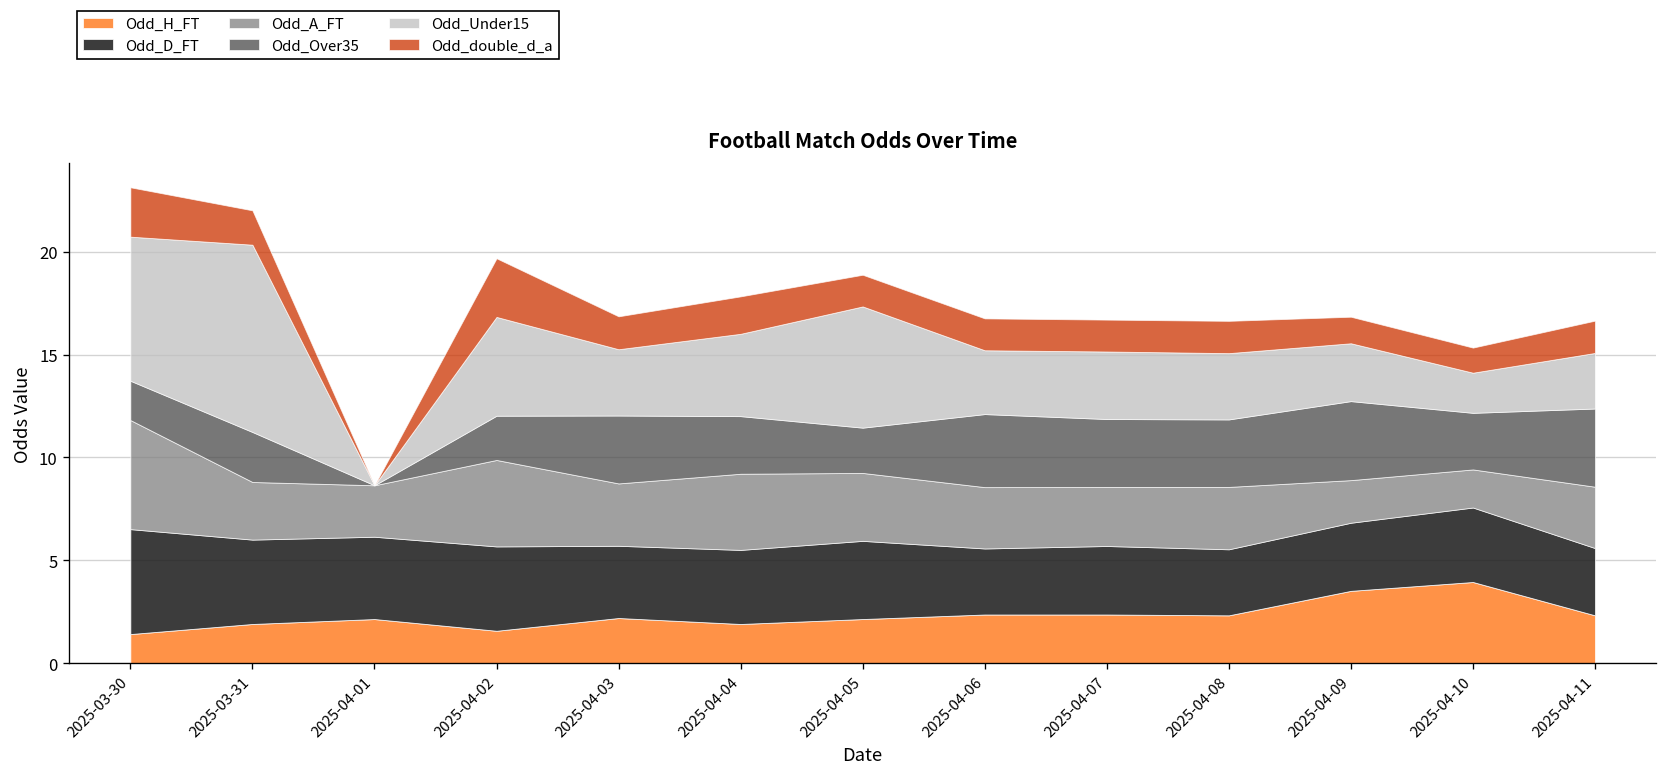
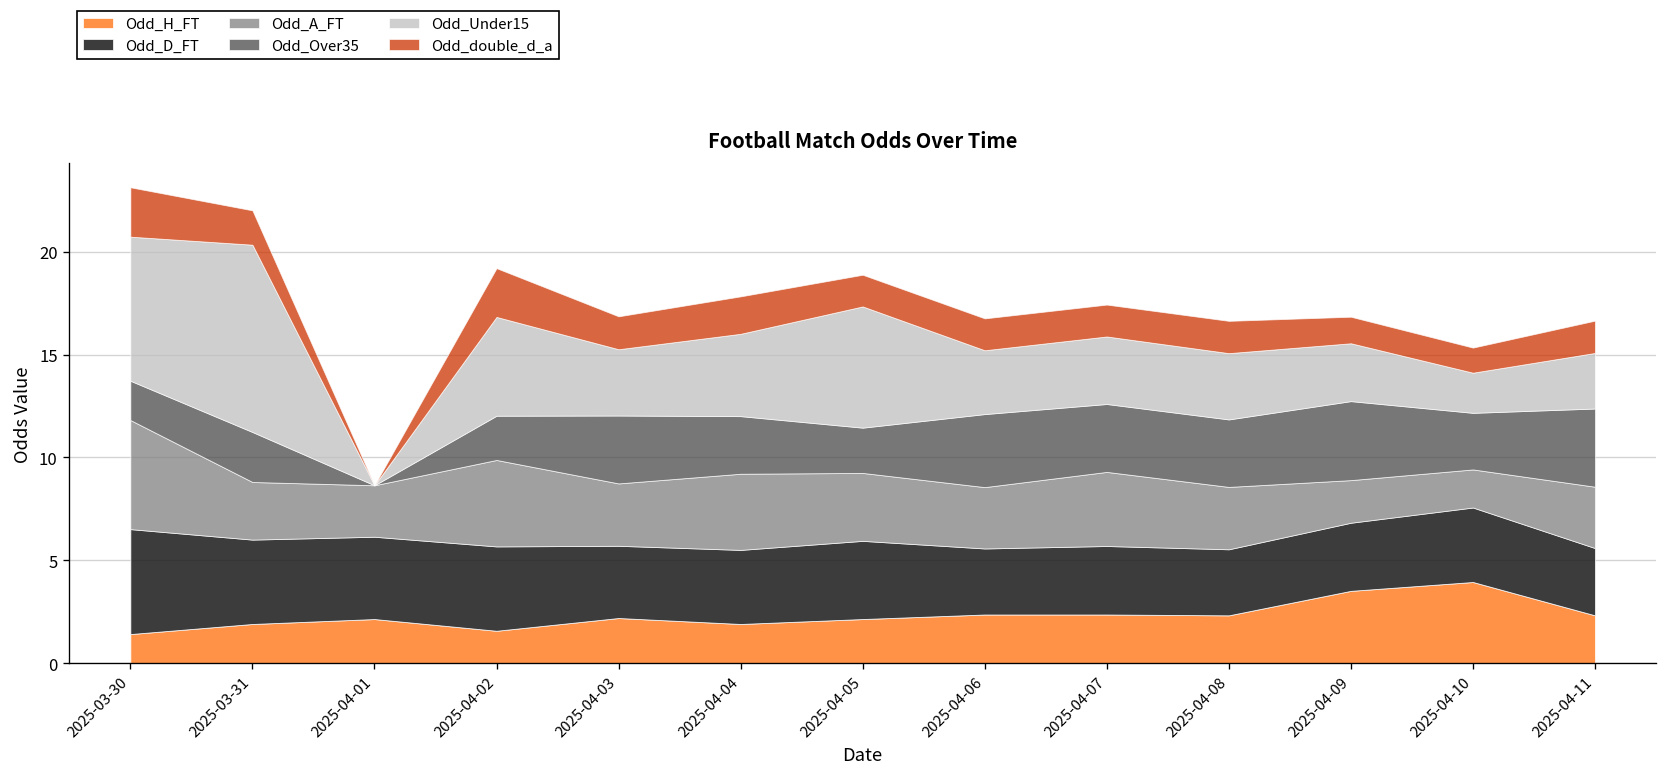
Odd_double_d_a, 2025-04-02: 2.9 -> 2.4
Odd_A_FT, 2025-04-07: 2.9 -> 3.6
